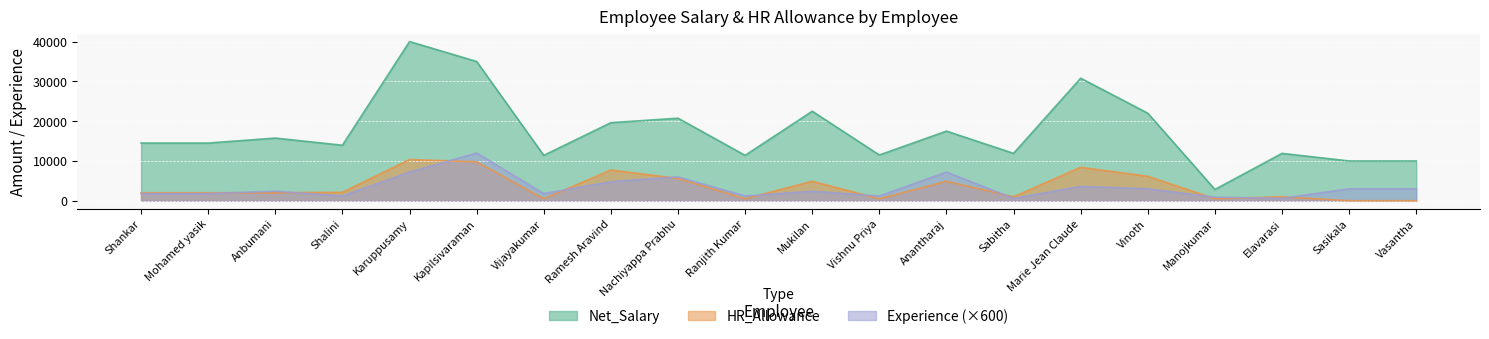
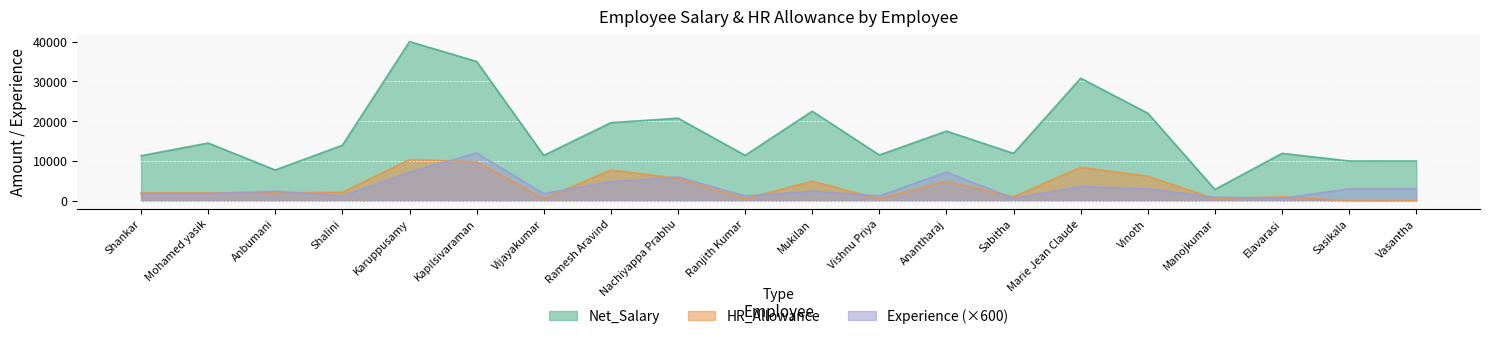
Net_Salary, Shankar: 15000 -> 11000
Net_Salary, Anbumani: 16000 -> 8000
